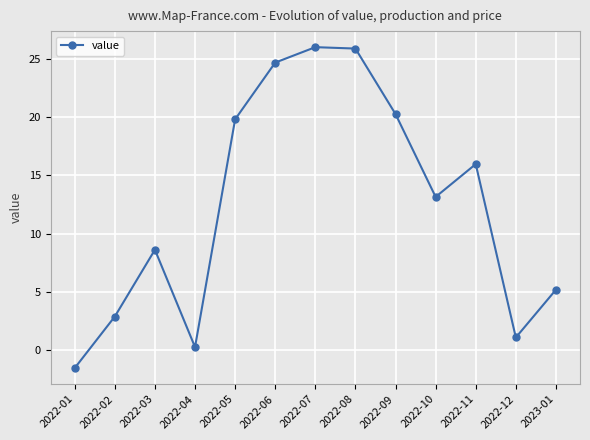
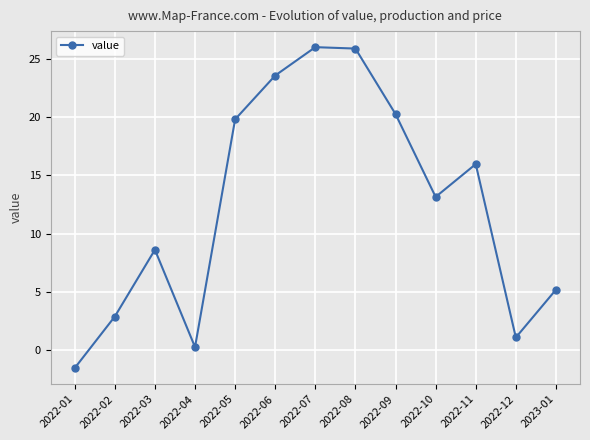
2022-06: 24.7 -> 23.6
